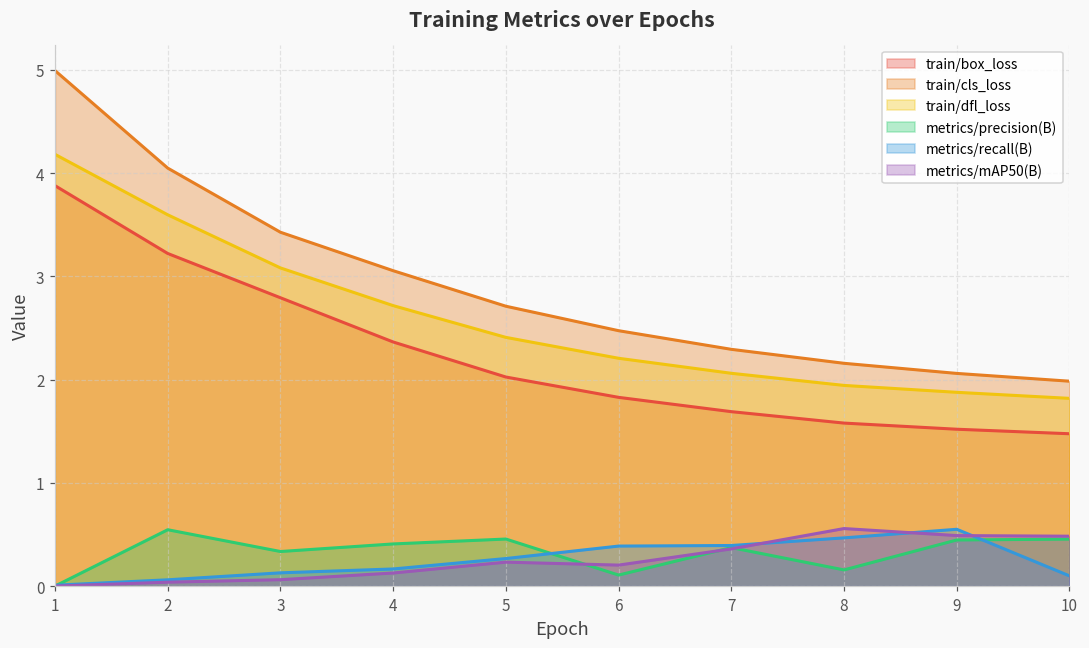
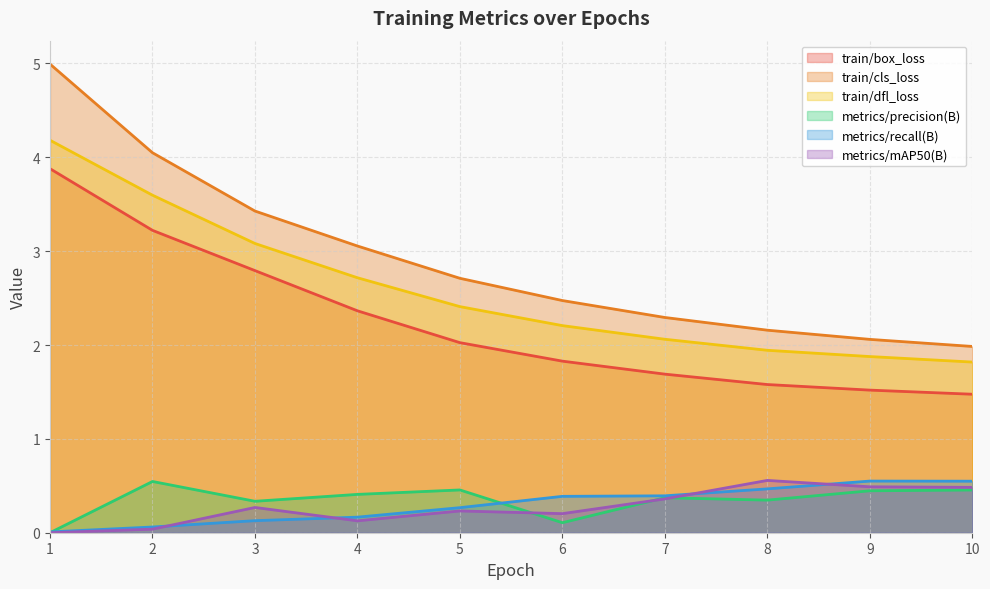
metrics/mAP50(B), 3: 0.1 -> 0.3
metrics/precision(B), 8: 0.2 -> 0.3
metrics/recall(B), 10: 0.1 -> 0.5
